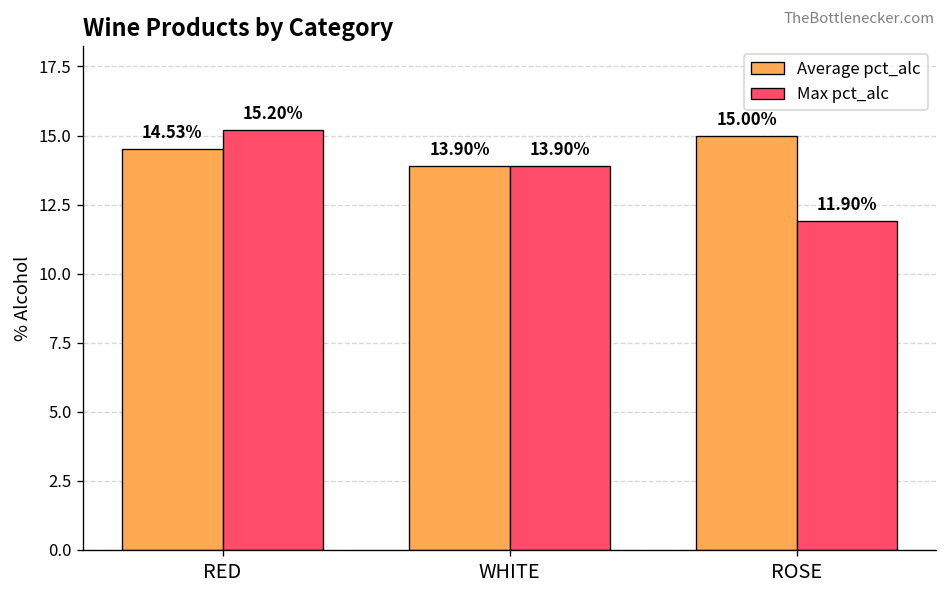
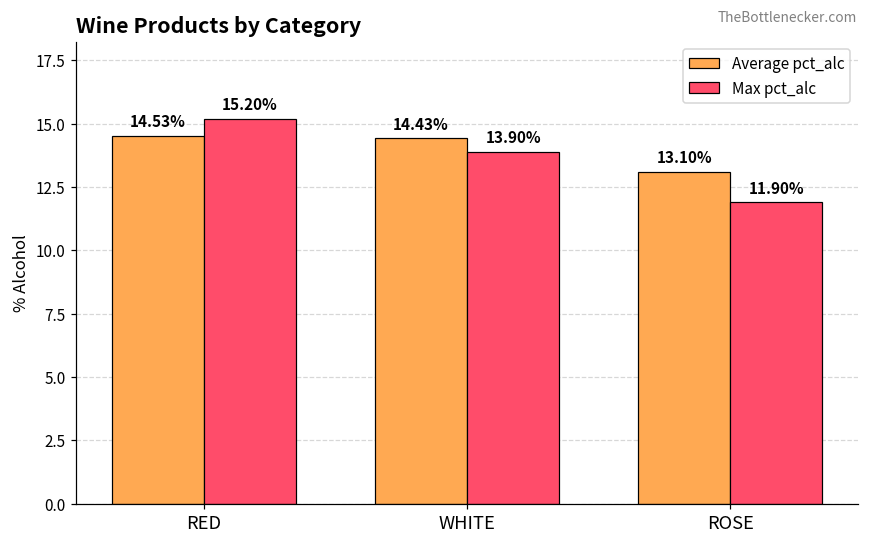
Average pct_alc, WHITE: 13.90% -> 14.43%
Average pct_alc, ROSE: 15.00% -> 13.10%
